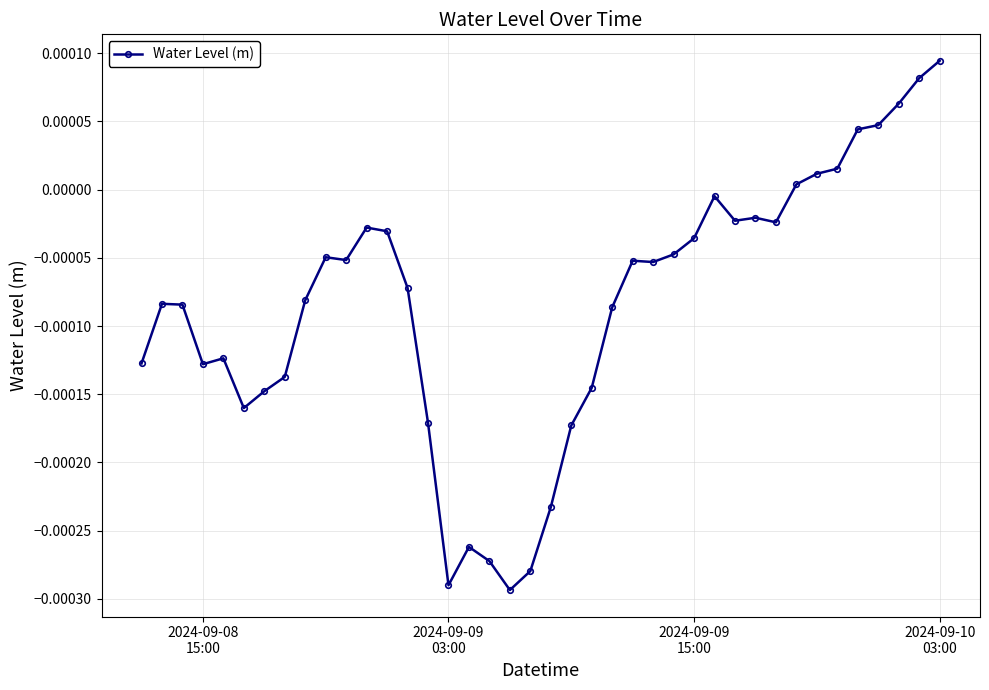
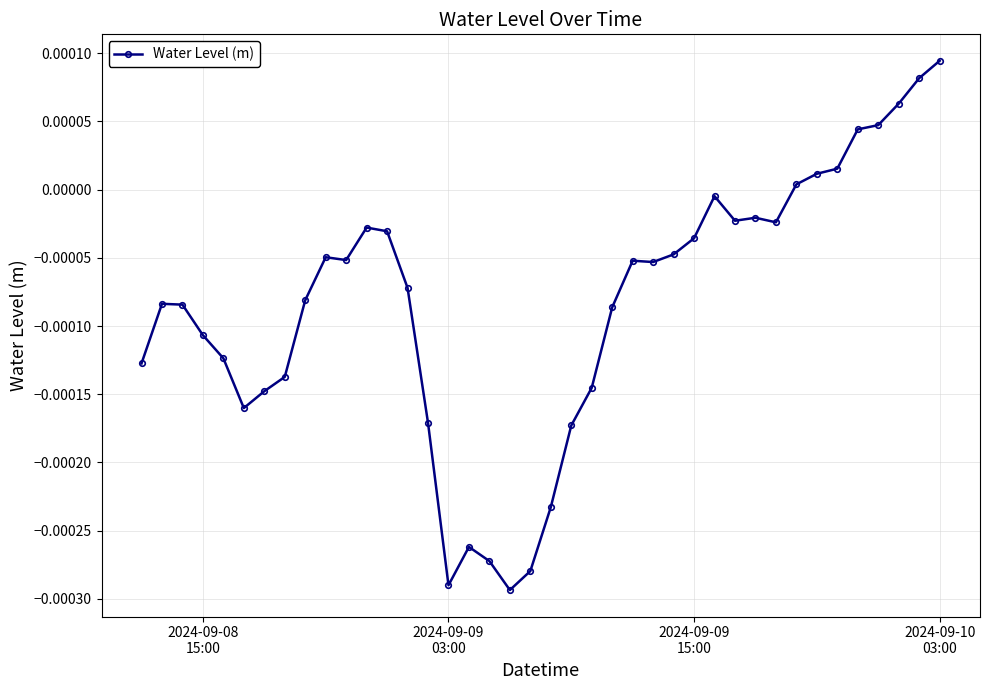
2024-09-08 15:00: -0.000128 -> -0.000107
